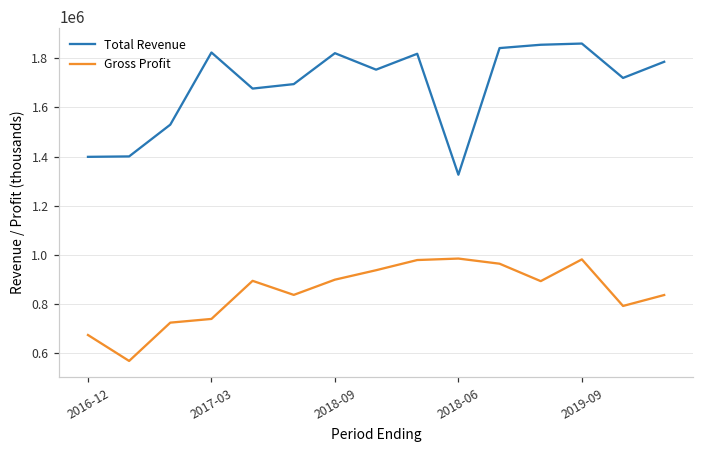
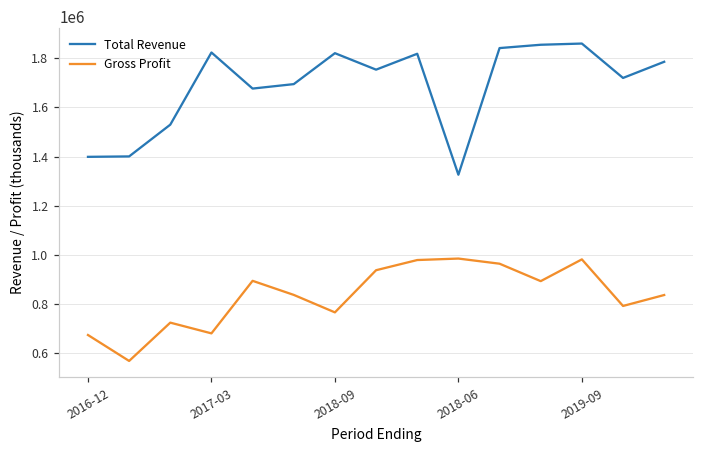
Gross Profit, 2017-03: 740000 -> 680000
Gross Profit, 2018-09: 900000 -> 770000
